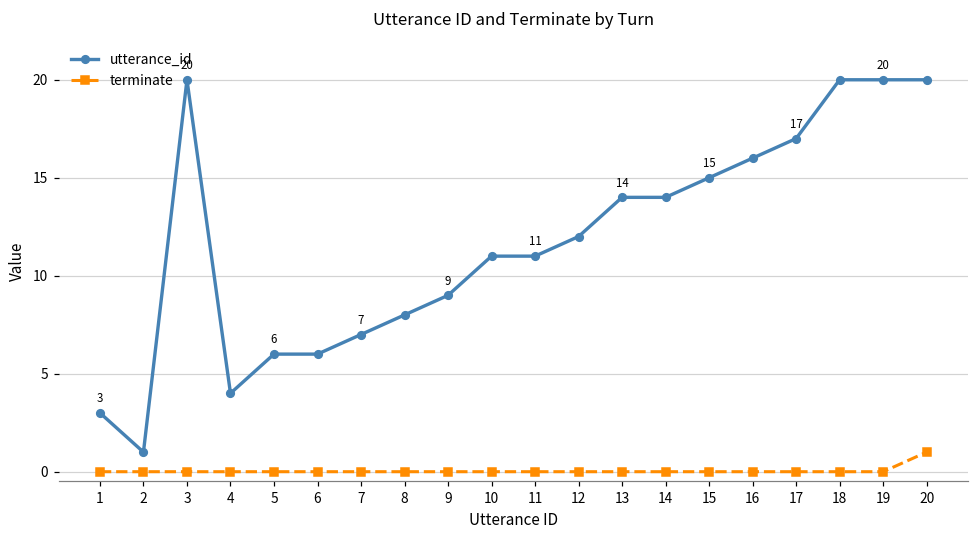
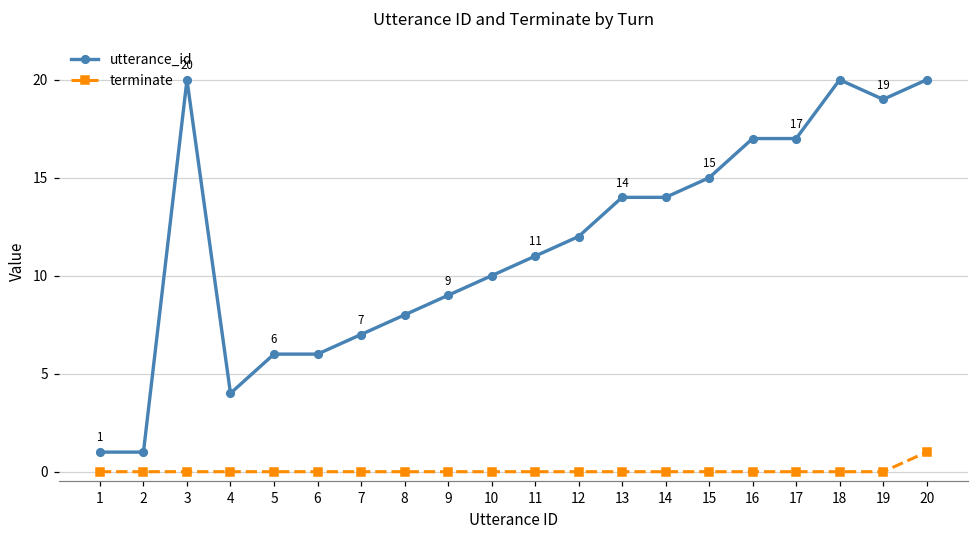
utterance_id, 1: 3 -> 1
utterance_id, 10: 11 -> 10
utterance_id, 16: 16 -> 17
utterance_id, 19: 20 -> 19
